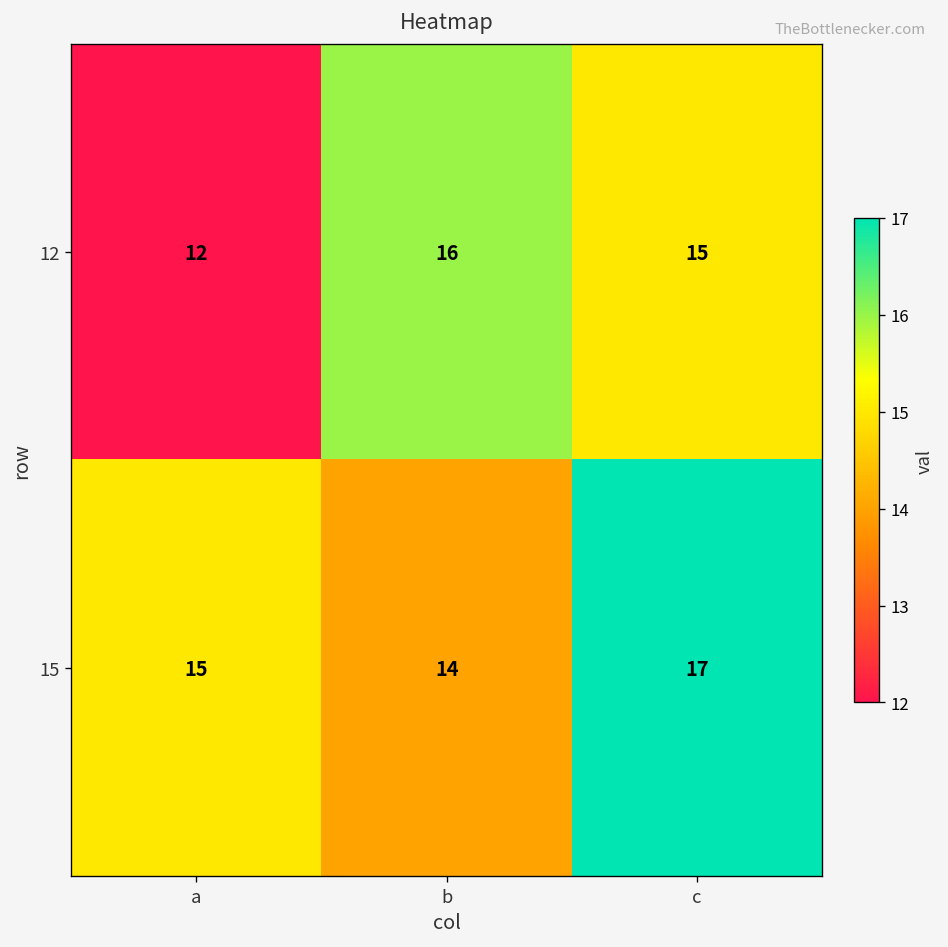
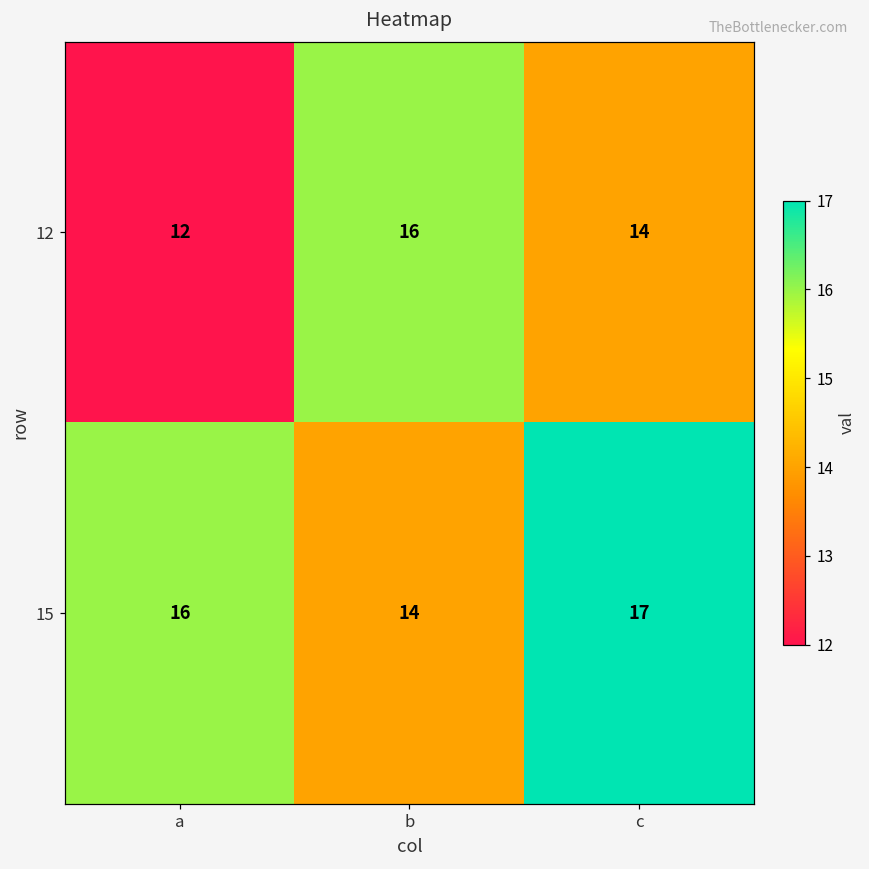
12, c: 15 -> 14
15, a: 15 -> 16
